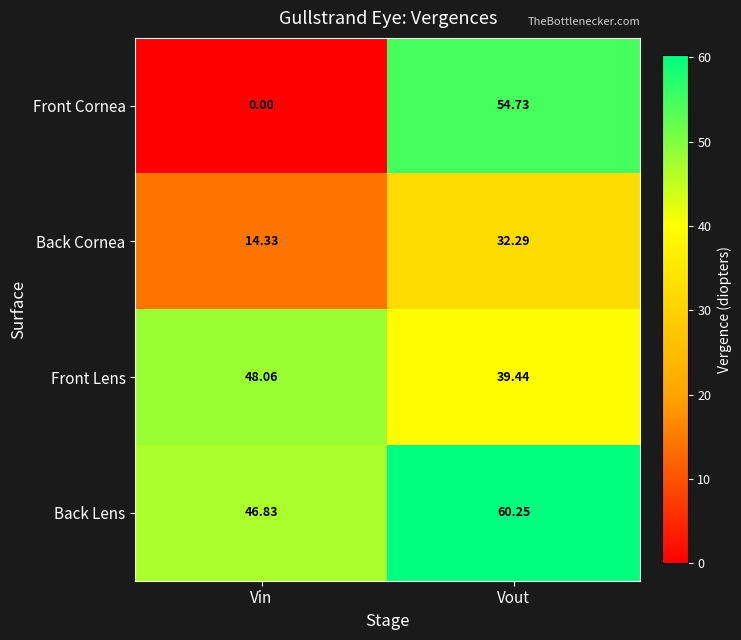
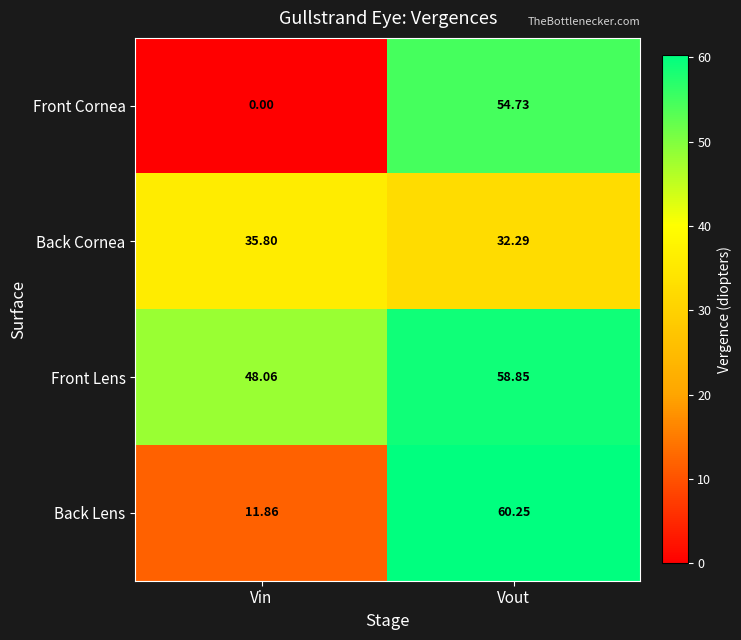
Back Cornea, Vin: 14.33 -> 35.80
Front Lens, Vout: 39.44 -> 58.85
Back Lens, Vin: 46.83 -> 11.86
